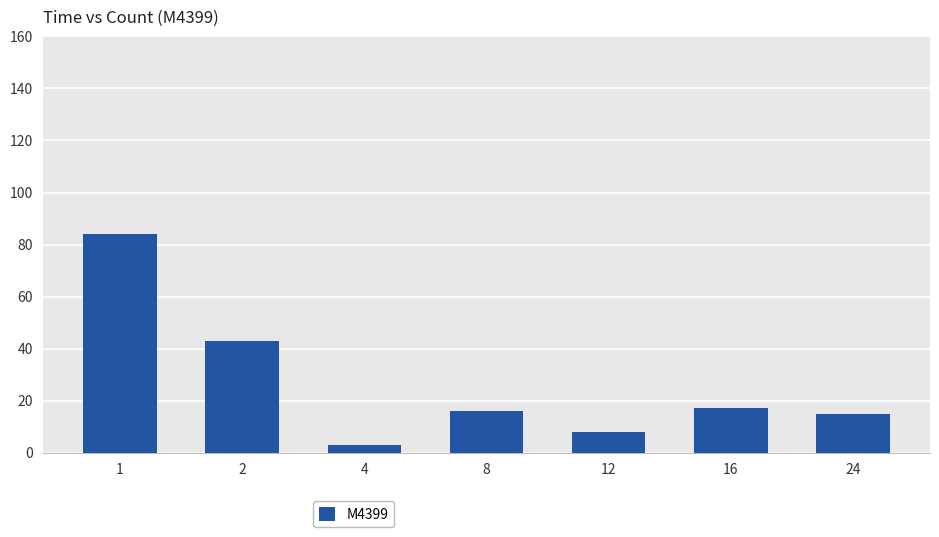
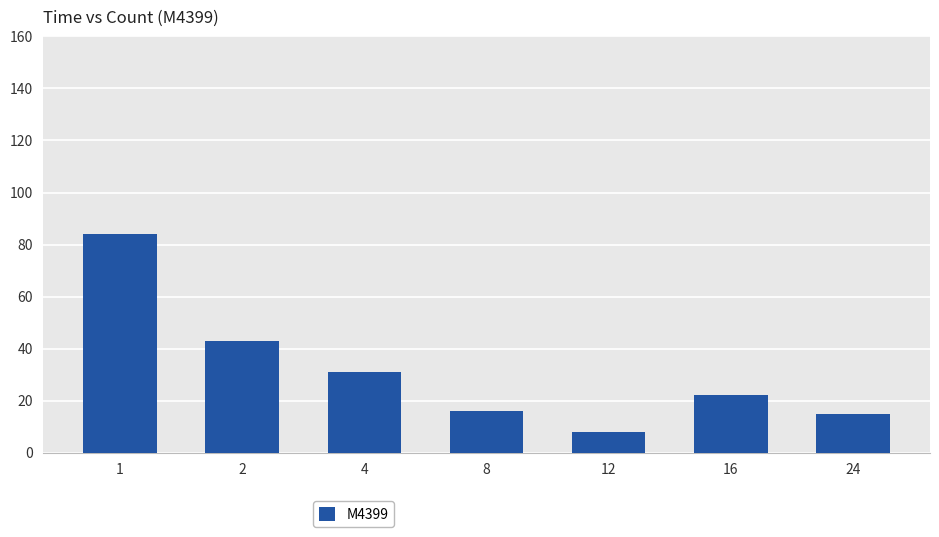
4: 3 -> 31
16: 17 -> 22
